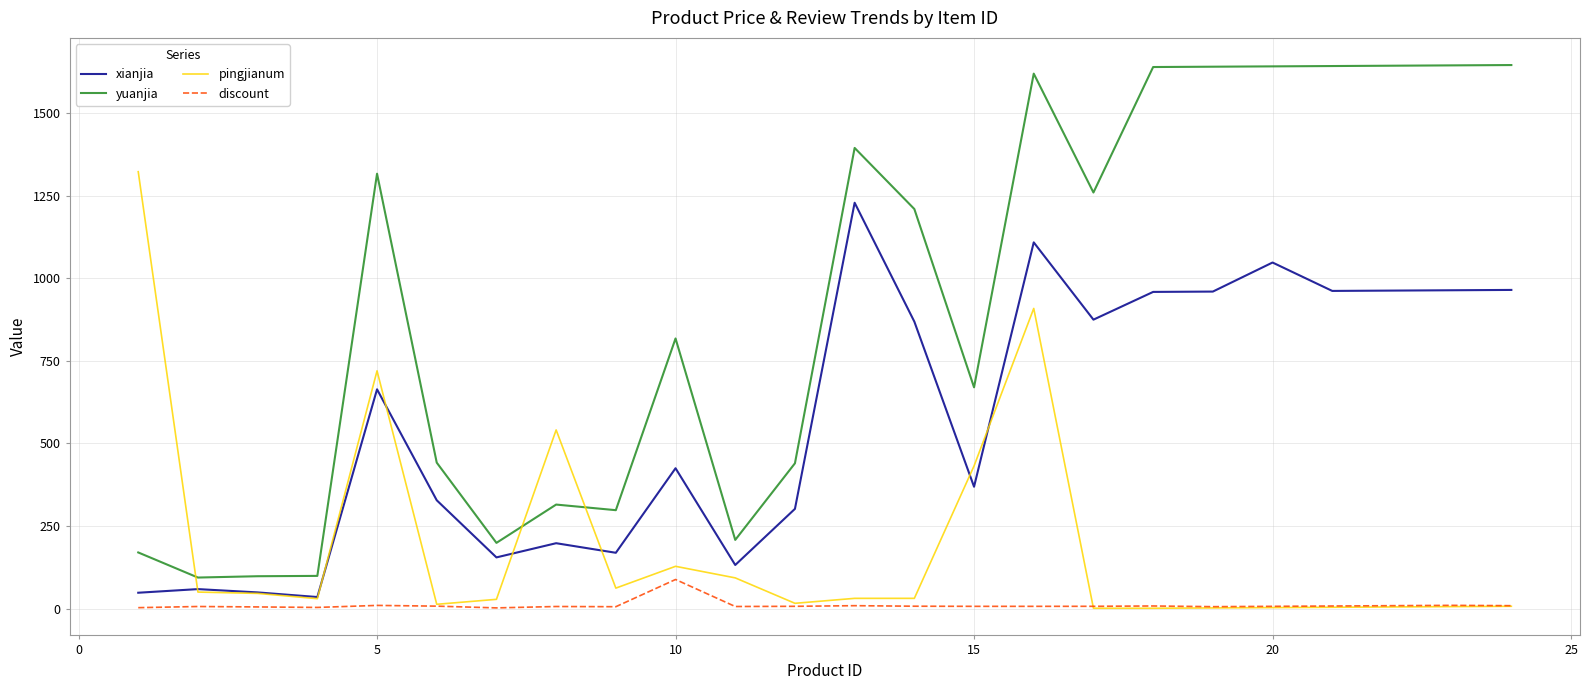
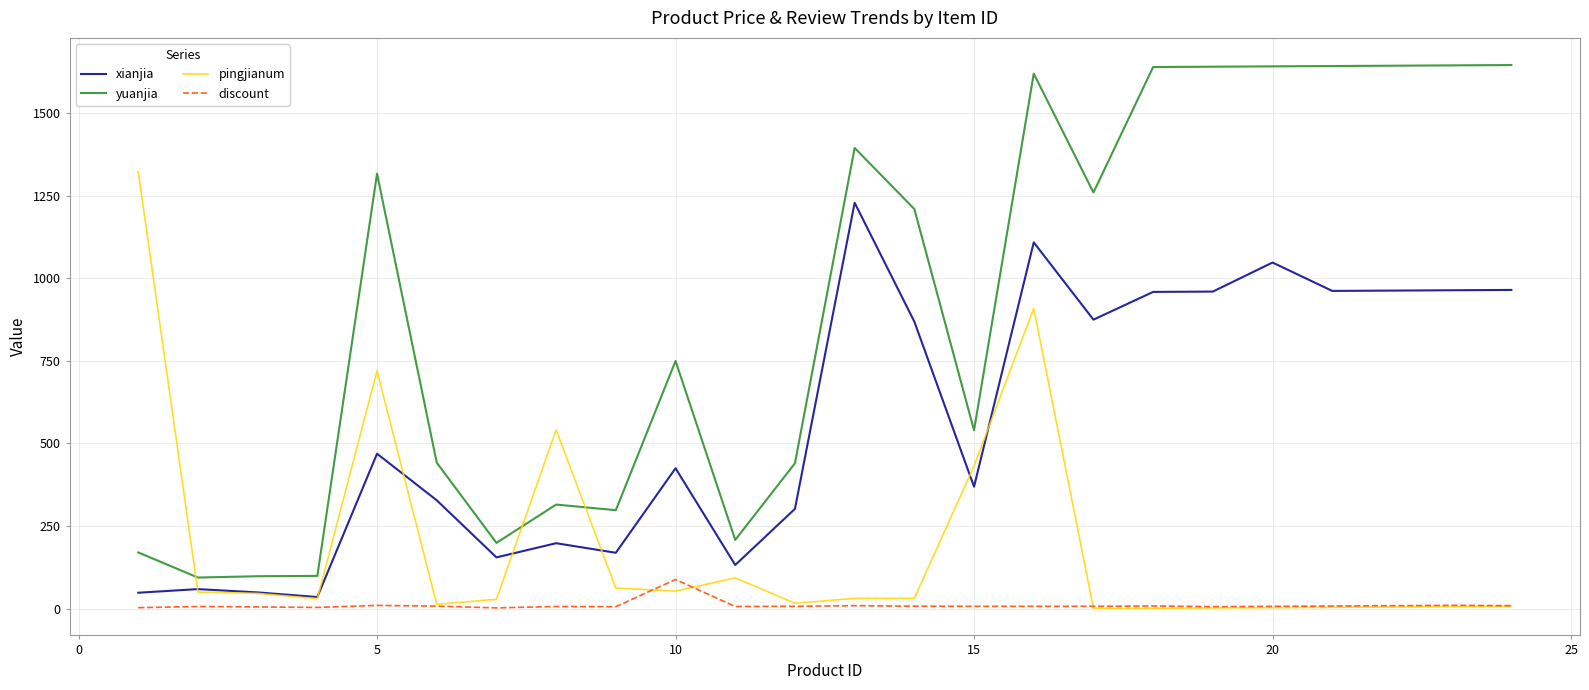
xianjia, 5: 660 -> 470
yuanjia, 10: 820 -> 750
pingjianum, 10: 130 -> 50
yuanjia, 15: 670 -> 540
